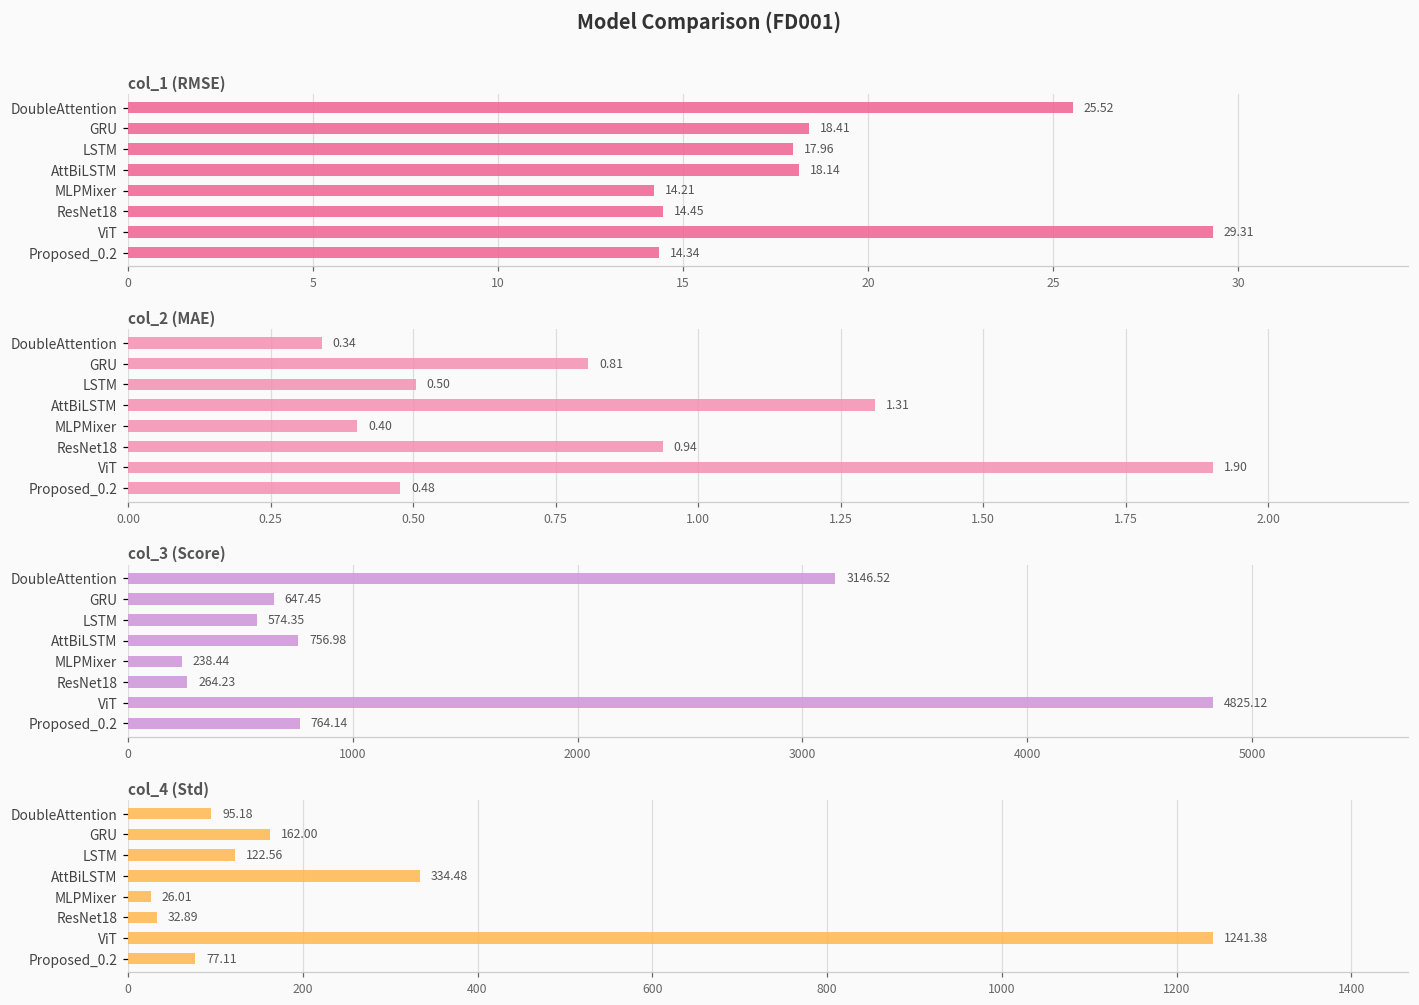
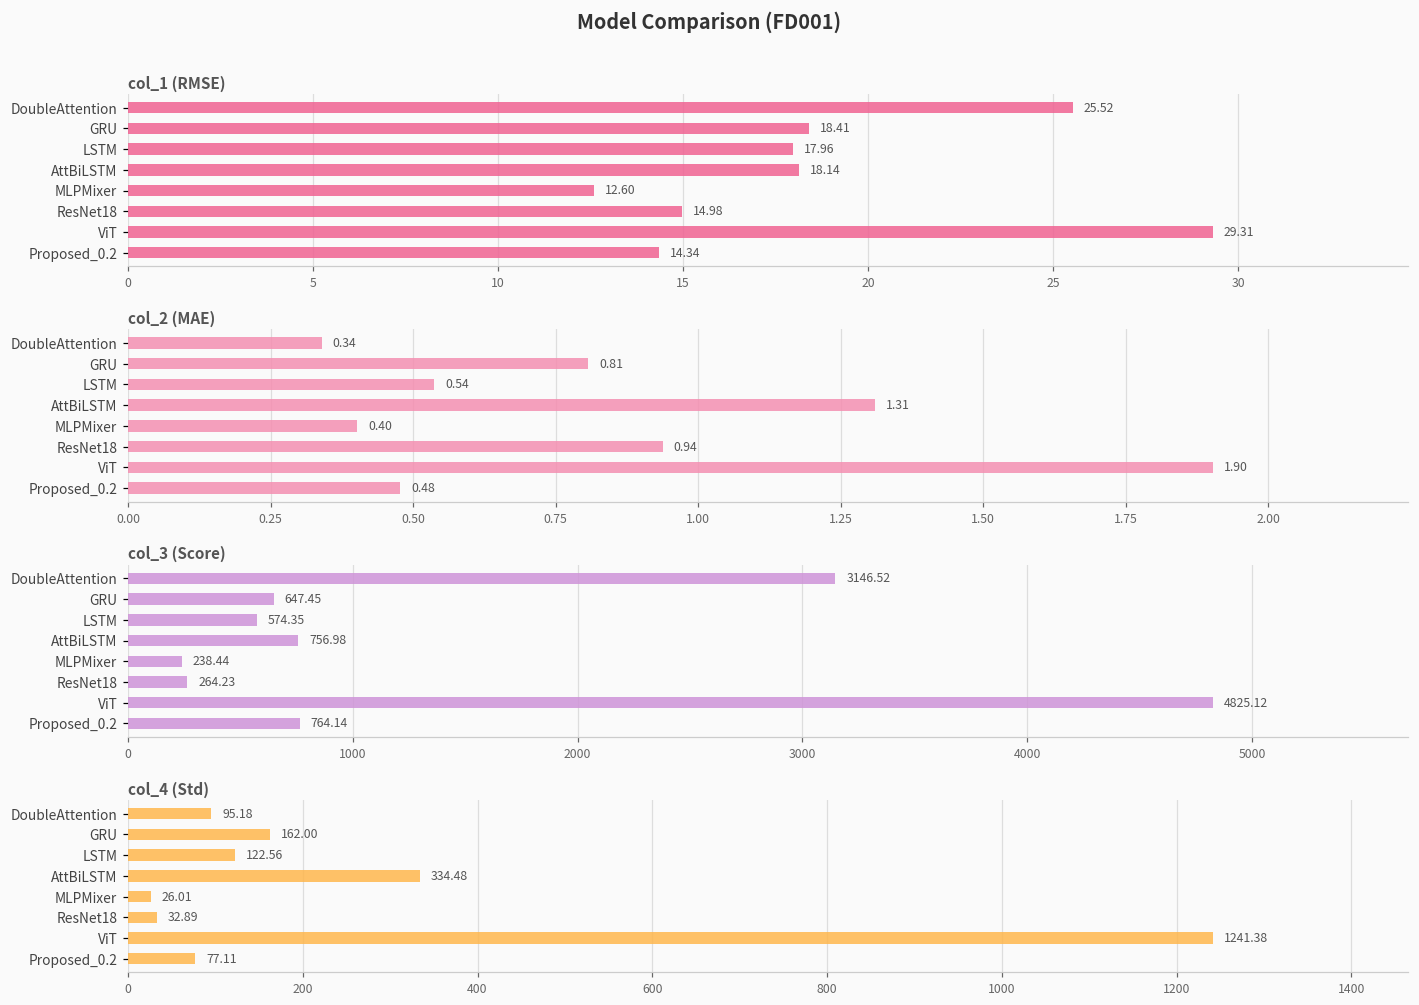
col_1 (RMSE), MLPMixer: 14.21 -> 12.60
col_1 (RMSE), ResNet18: 14.45 -> 14.98
col_2 (MAE), LSTM: 0.50 -> 0.54
